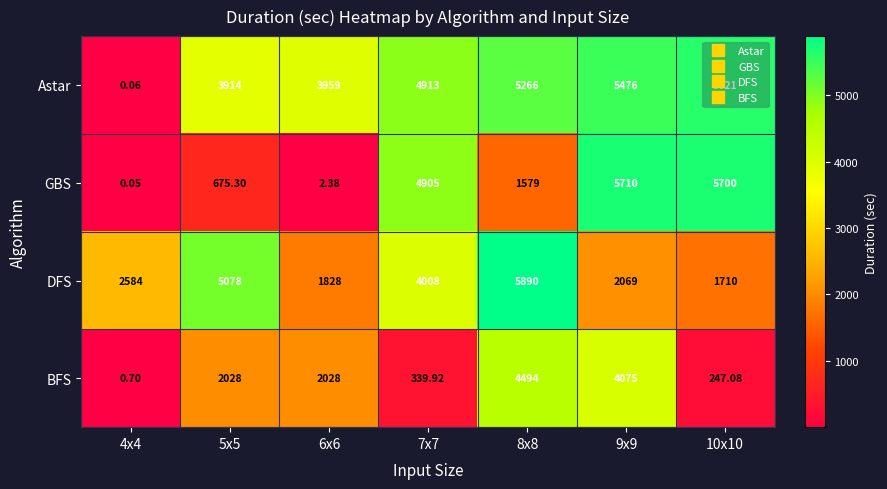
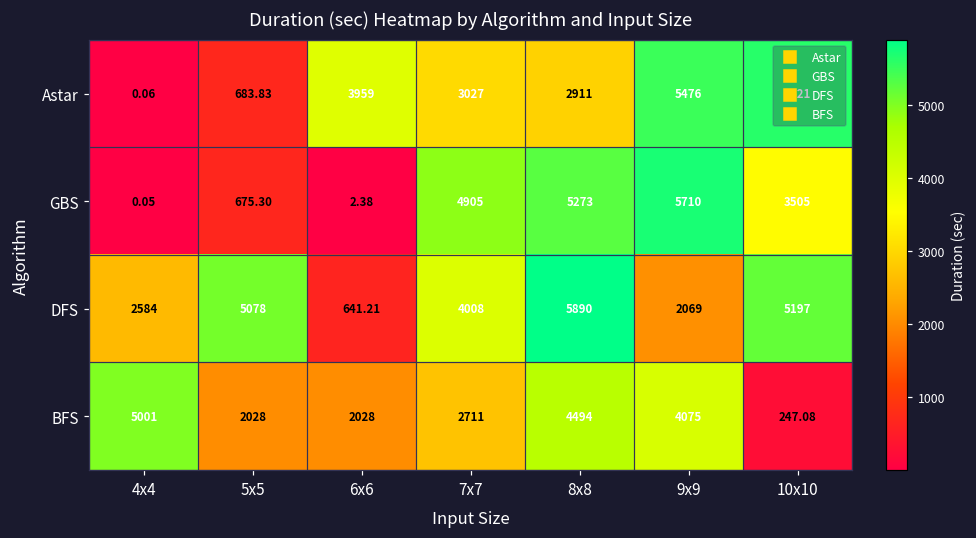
Astar, 5x5: 3914 -> 683.83
Astar, 7x7: 4913 -> 3027
Astar, 8x8: 5266 -> 2911
GBS, 8x8: 1579 -> 5273
GBS, 10x10: 5700 -> 3505
DFS, 6x6: 1828 -> 641.21
DFS, 10x10: 1710 -> 5197
BFS, 4x4: 0.70 -> 5001
BFS, 7x7: 339.92 -> 2711
